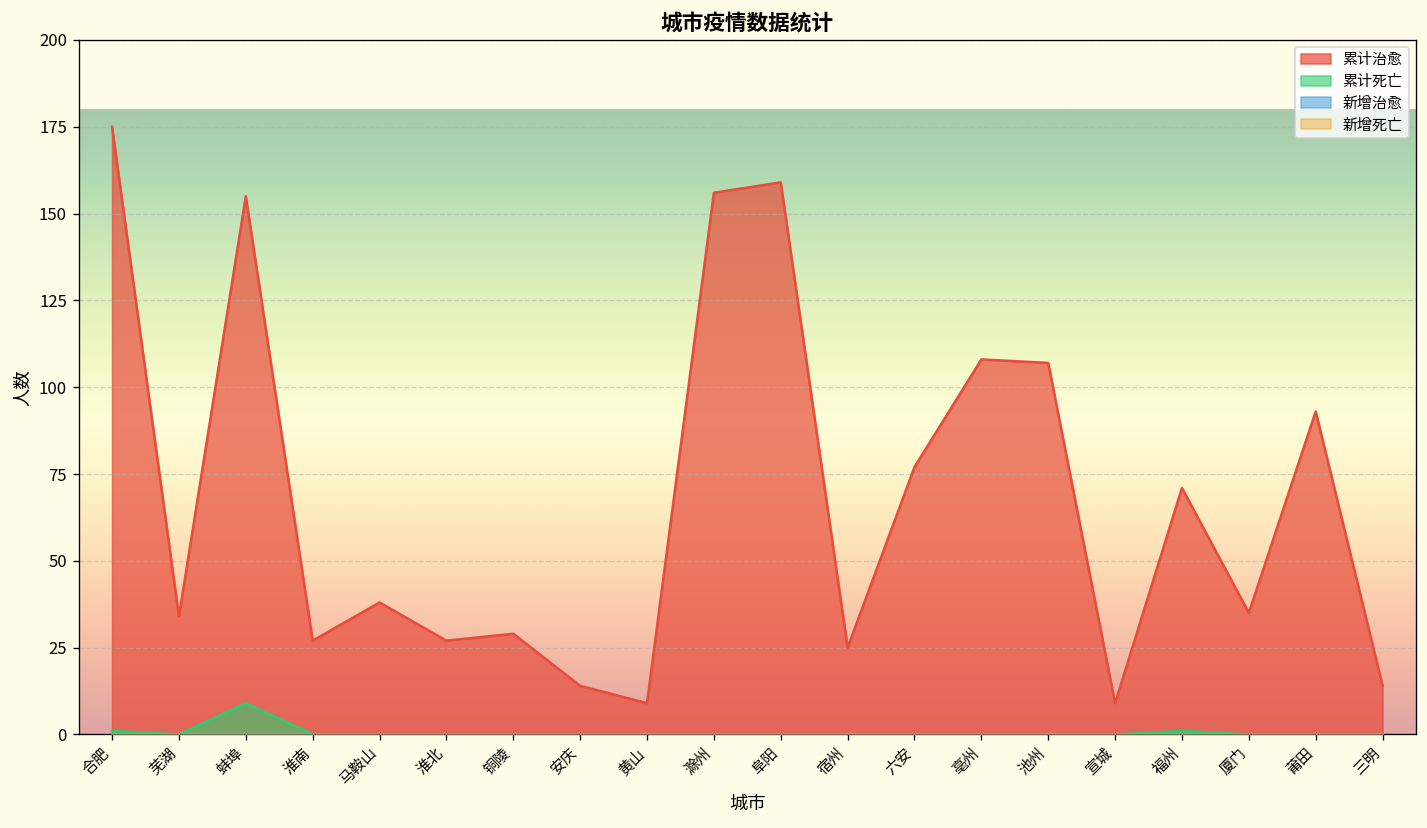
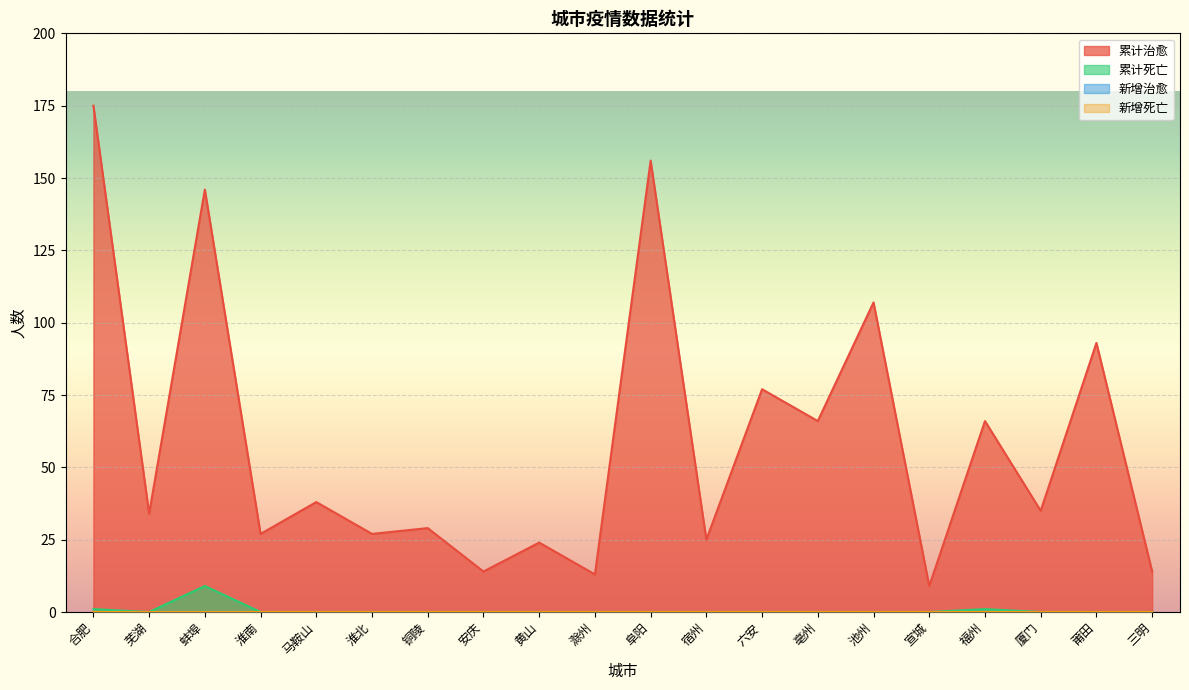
累计治愈, 蚌埠: 155 -> 146
累计治愈, 黄山: 9 -> 24
累计治愈, 滁州: 156 -> 13
累计治愈, 阜阳: 159 -> 156
累计治愈, 亳州: 108 -> 66
累计治愈, 福州: 71 -> 66
